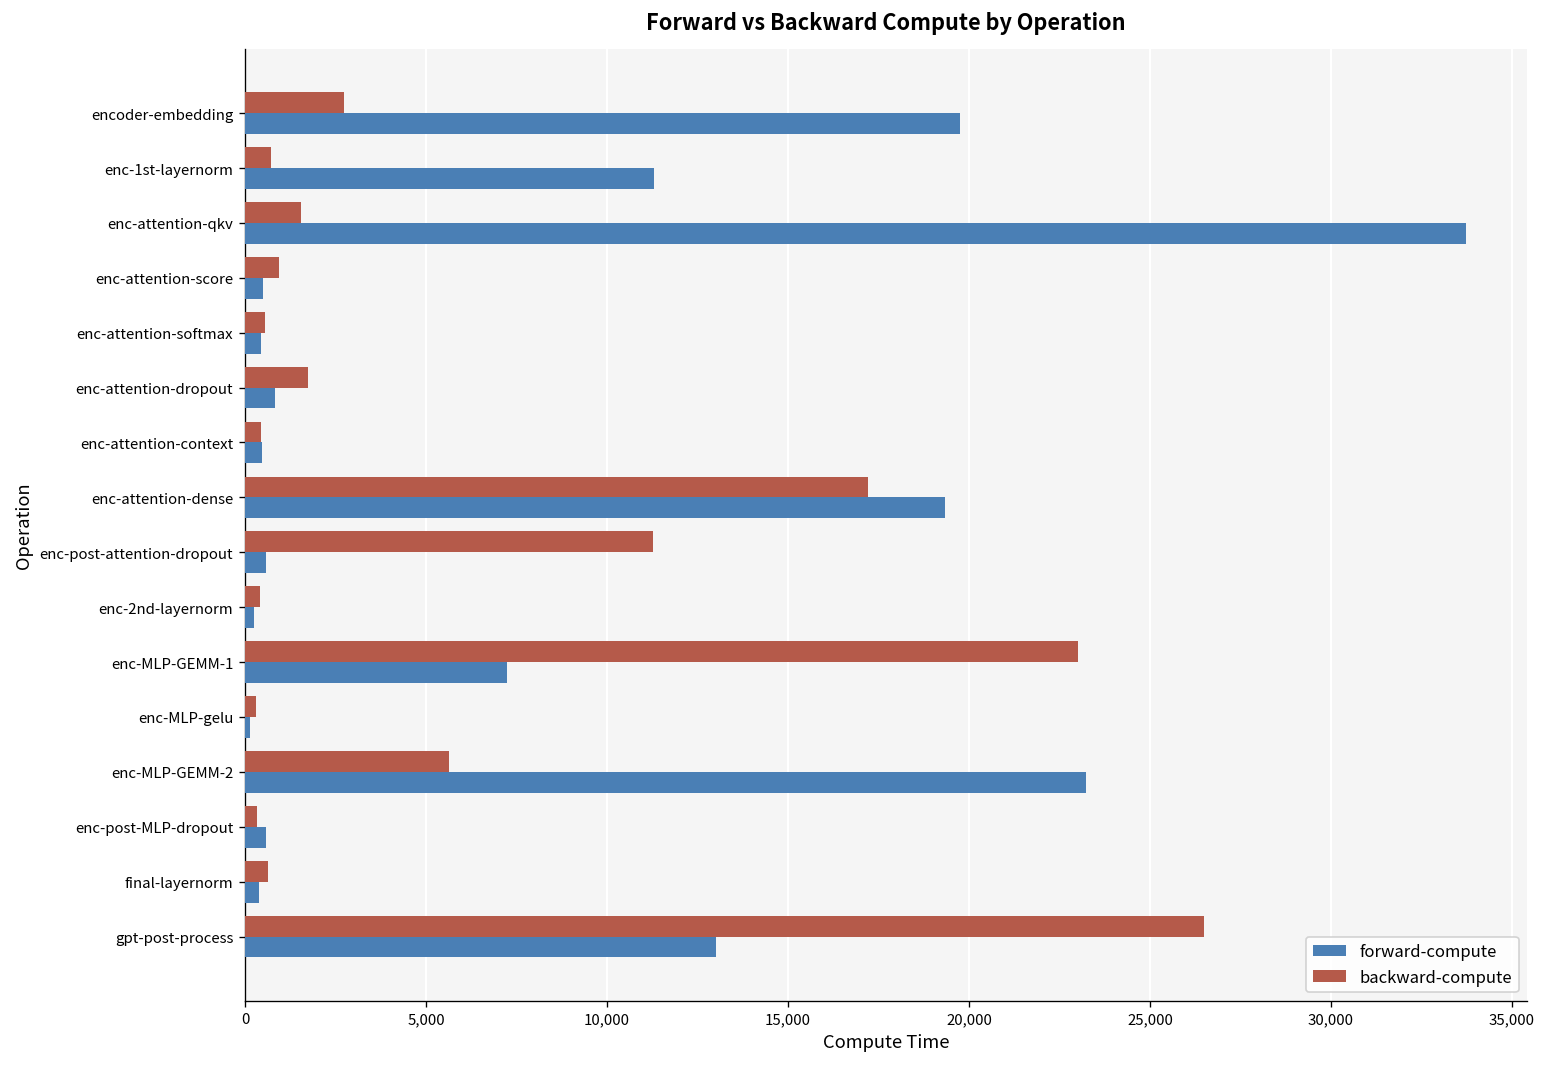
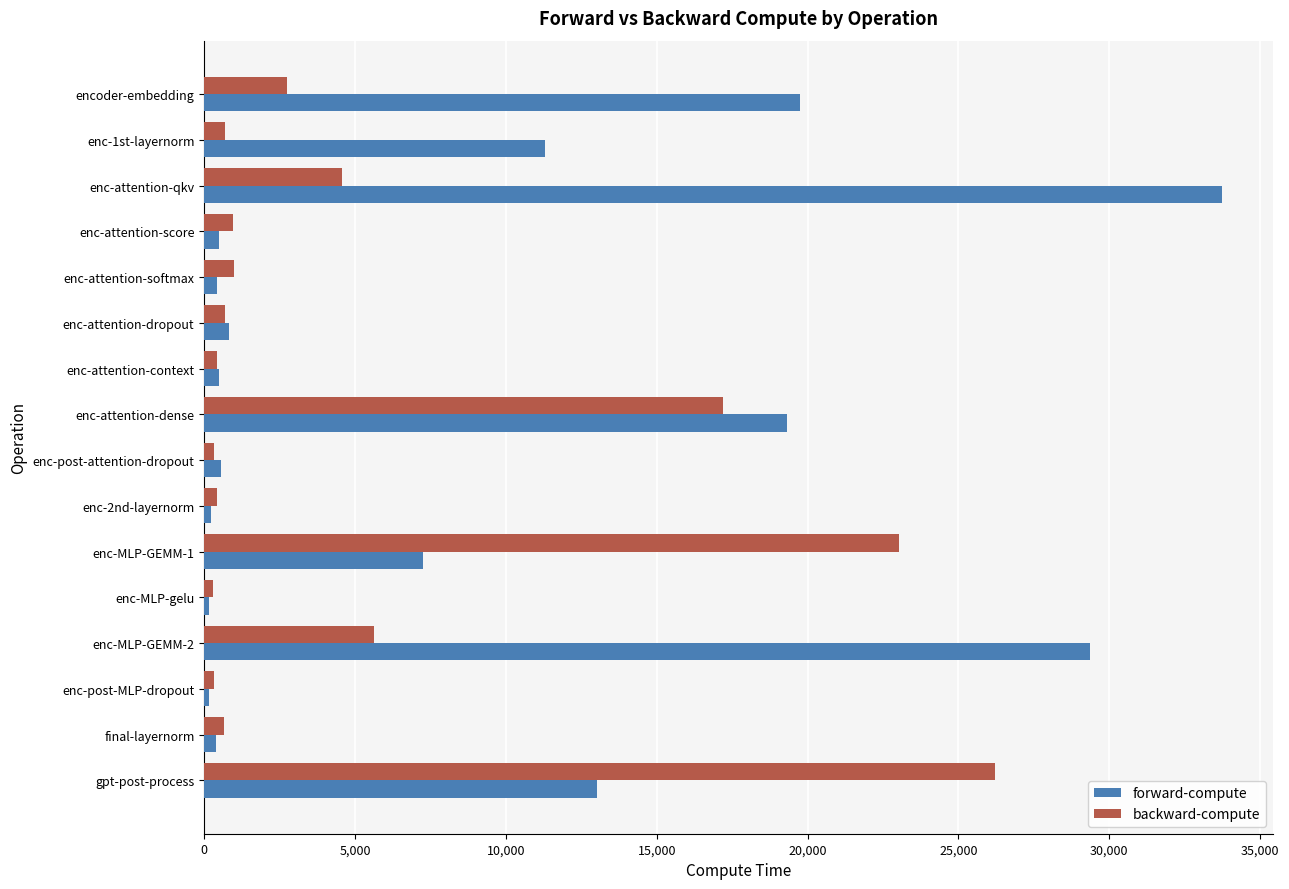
backward-compute, enc-attention-qkv: 1,600 -> 4,600
backward-compute, enc-attention-softmax: 600 -> 1,000
backward-compute, enc-attention-dropout: 1,700 -> 700
backward-compute, enc-post-attention-dropout: 11,300 -> 300
forward-compute, enc-MLP-GEMM-2: 23,200 -> 29,300
forward-compute, enc-post-MLP-dropout: 600 -> 200
backward-compute, gpt-post-process: 26,500 -> 26,200
